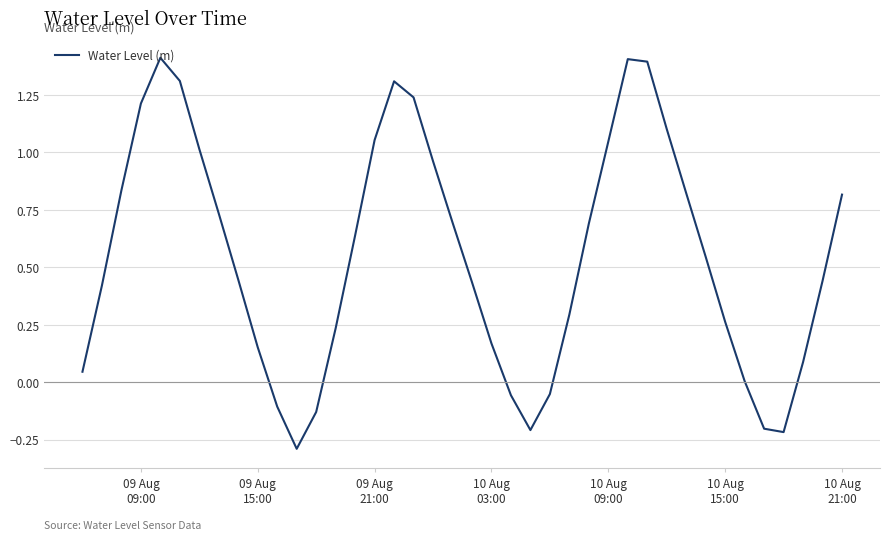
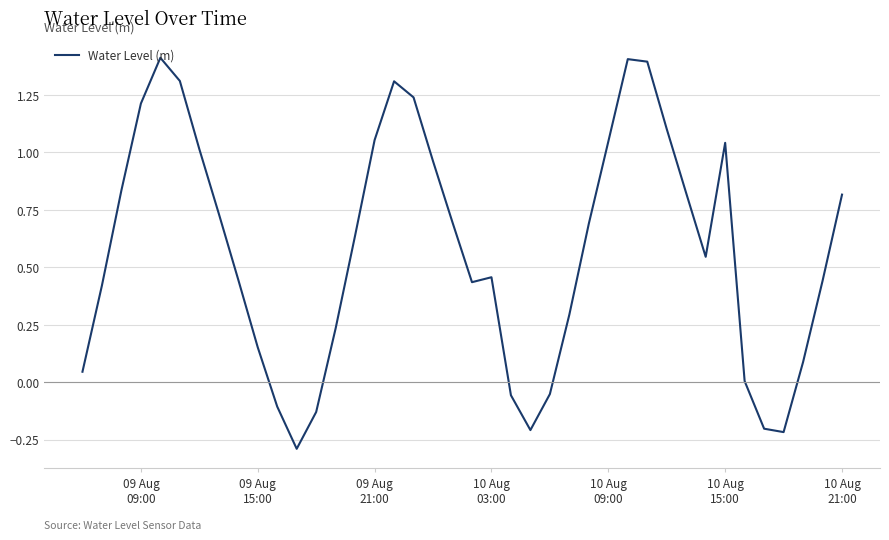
10 Aug 03:00: 0.17 -> 0.46
10 Aug 15:00: 0.26 -> 1.04
